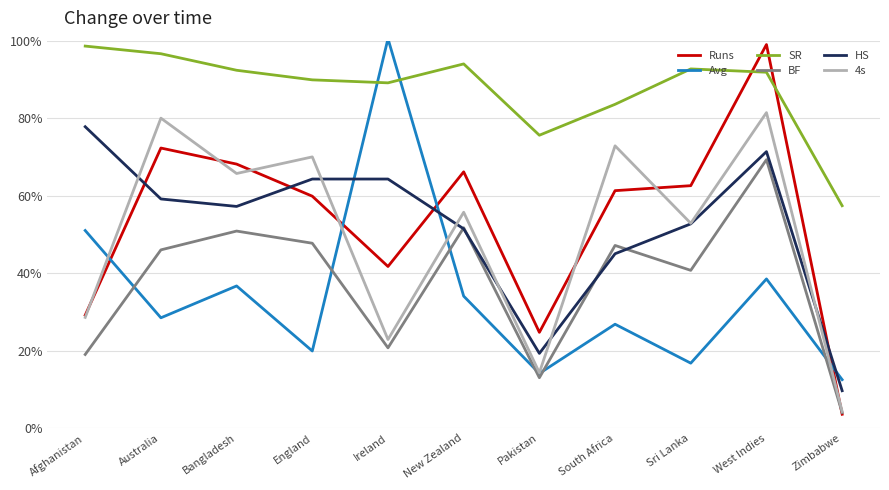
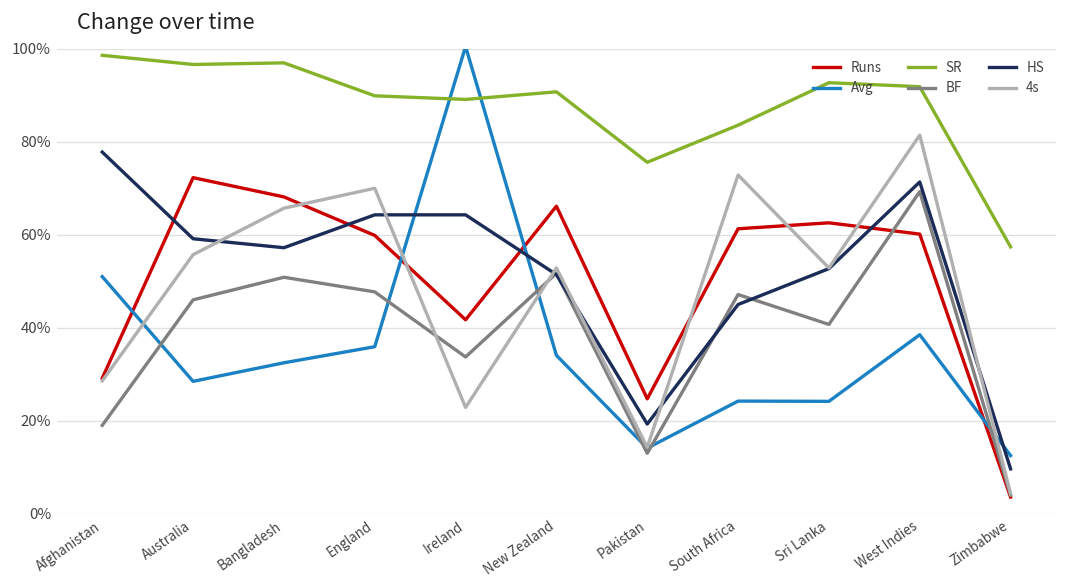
4s, Australia: 80% -> 56%
Avg, Bangladesh: 37% -> 32%
SR, Bangladesh: 92% -> 97%
Avg, England: 20% -> 36%
BF, Ireland: 21% -> 34%
SR, New Zealand: 94% -> 91%
4s, New Zealand: 56% -> 53%
Avg, South Africa: 27% -> 24%
Avg, Sri Lanka: 17% -> 24%
Runs, West Indies: 99% -> 60%
